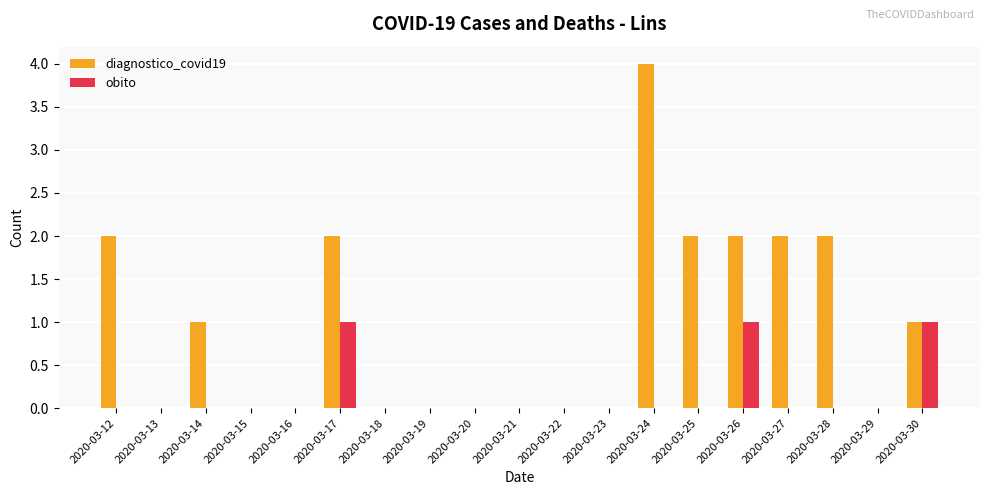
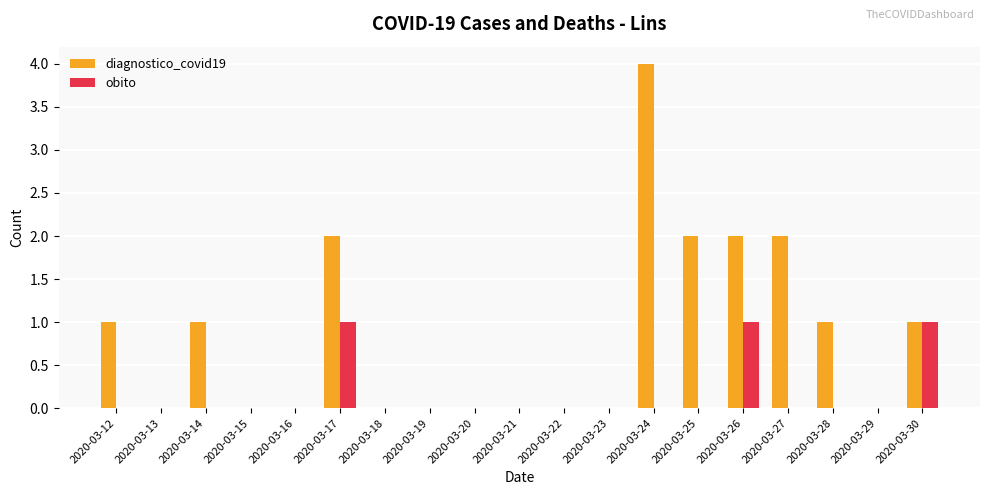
diagnostico_covid19, 2020-03-12: 2 -> 1
diagnostico_covid19, 2020-03-28: 2 -> 1
